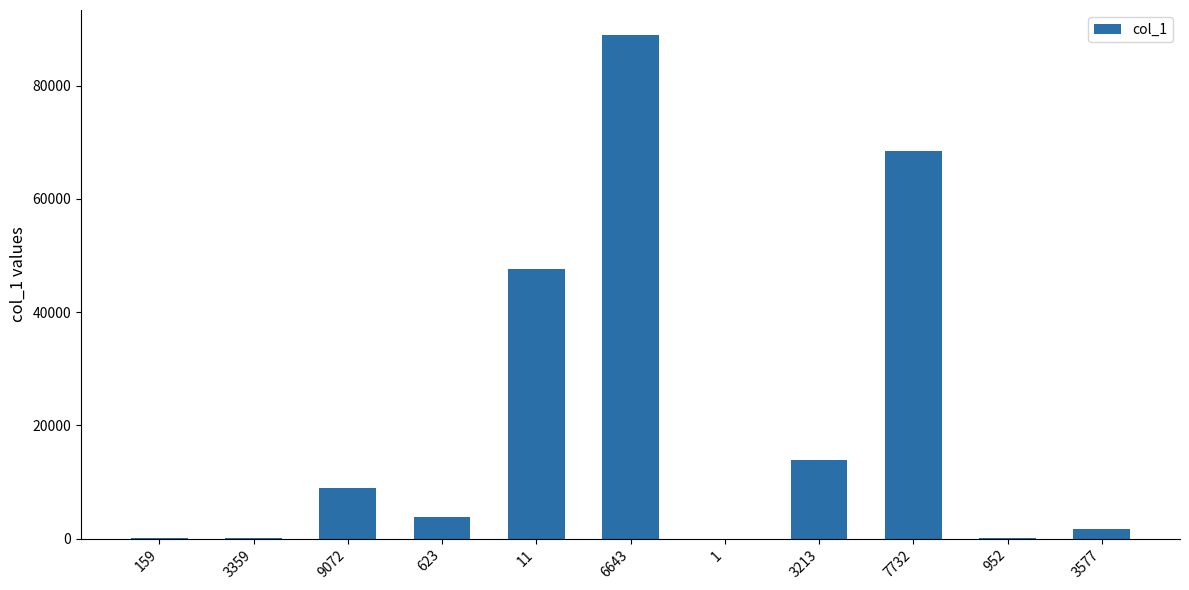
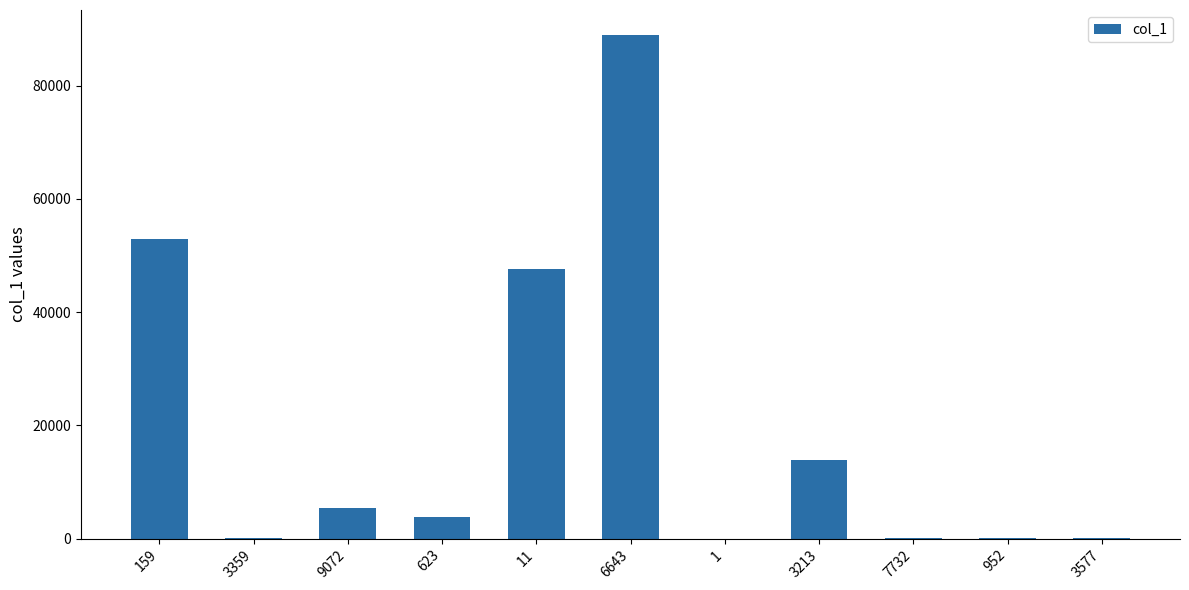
159: 0 -> 53000
9072: 9000 -> 5000
7732: 68000 -> 0
3577: 2000 -> 0
